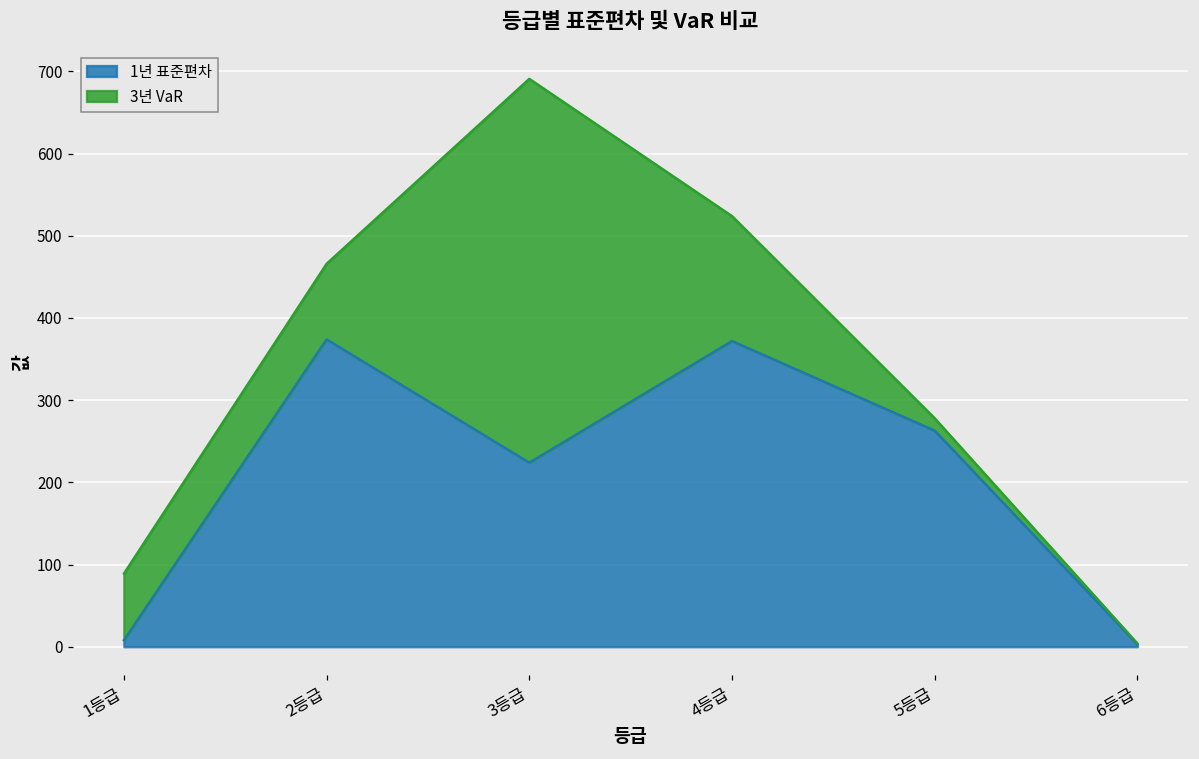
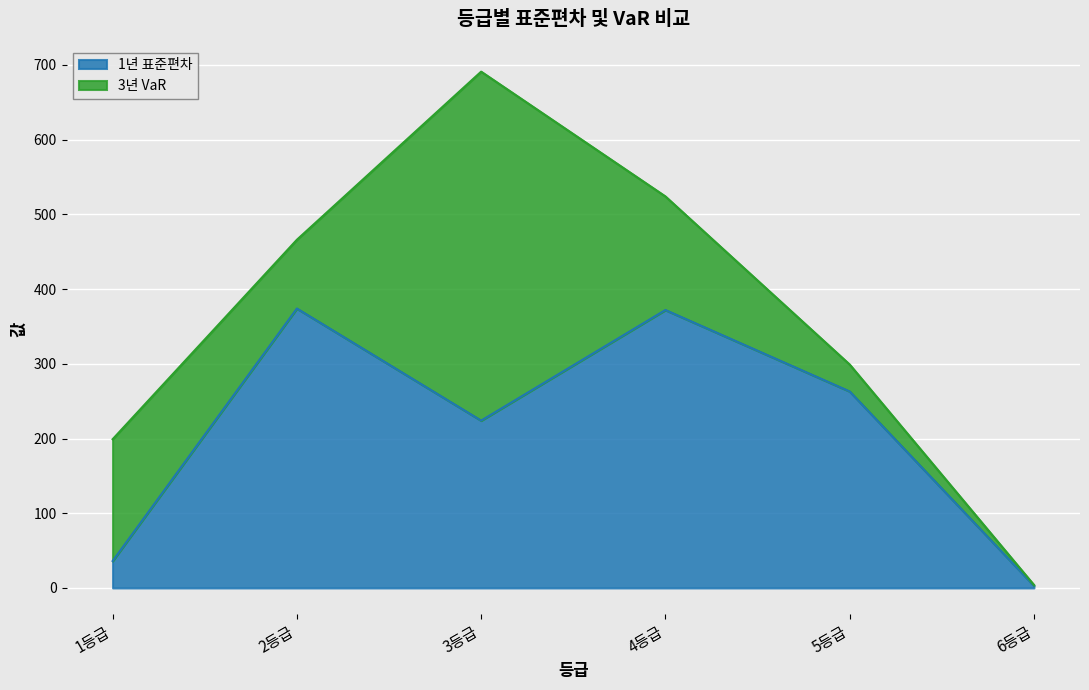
1년 표준편차, 1등급: 10 -> 40
3년 VaR, 1등급: 80 -> 160
3년 VaR, 5등급: 20 -> 40
